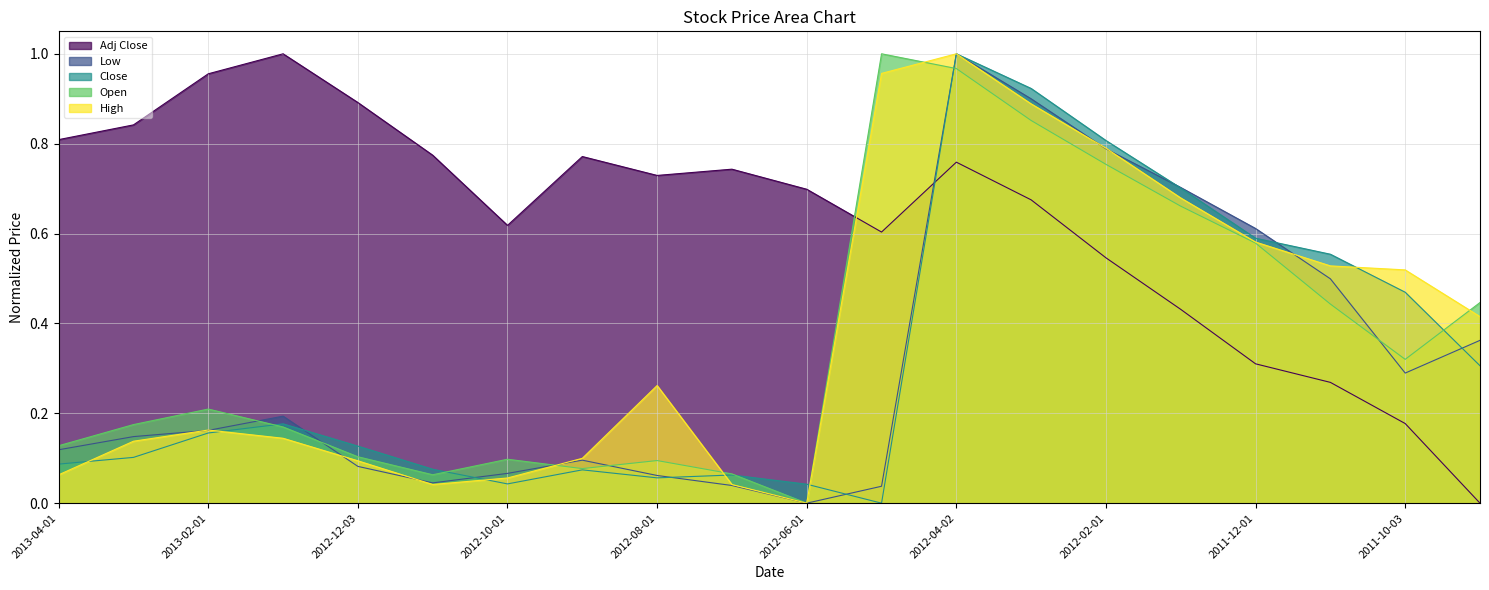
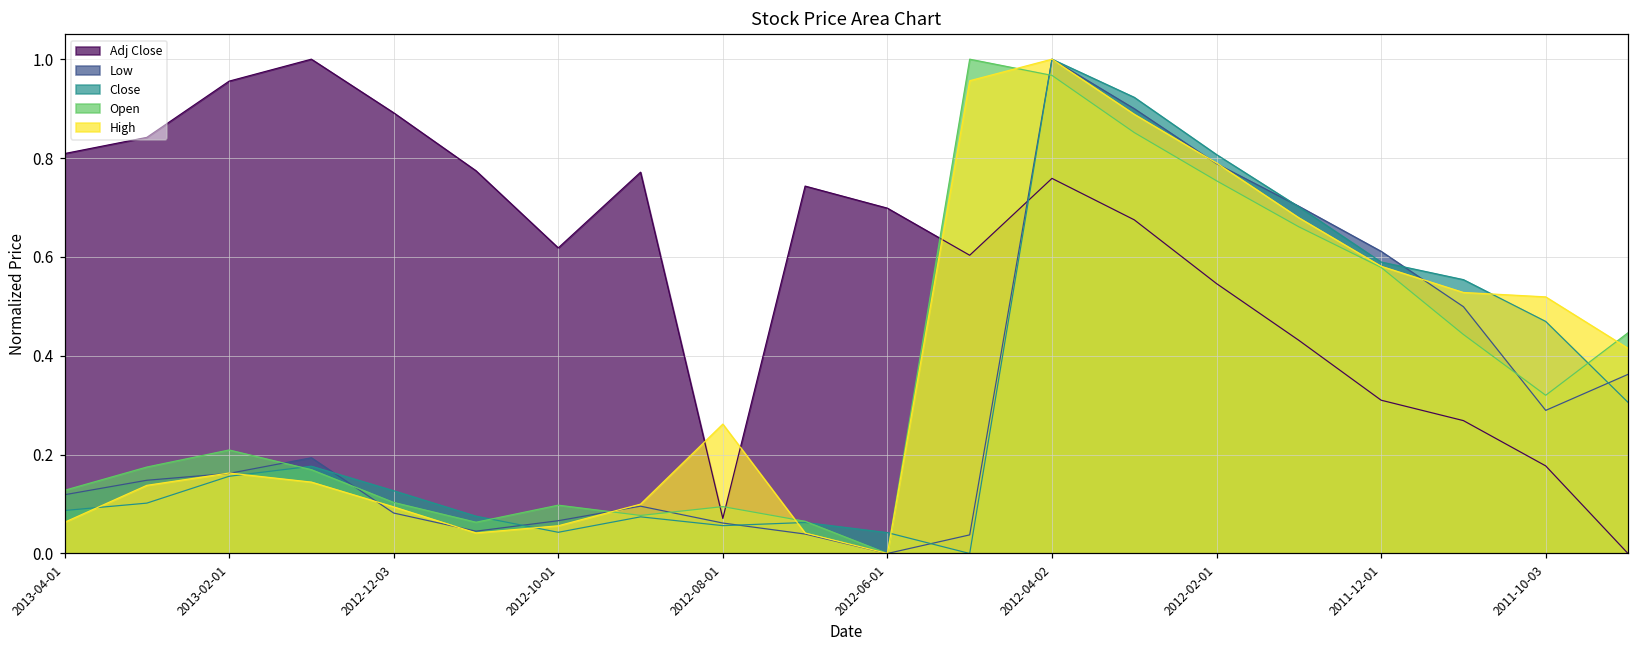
Adj Close, 2012-08-01: 0.73 -> 0.07
